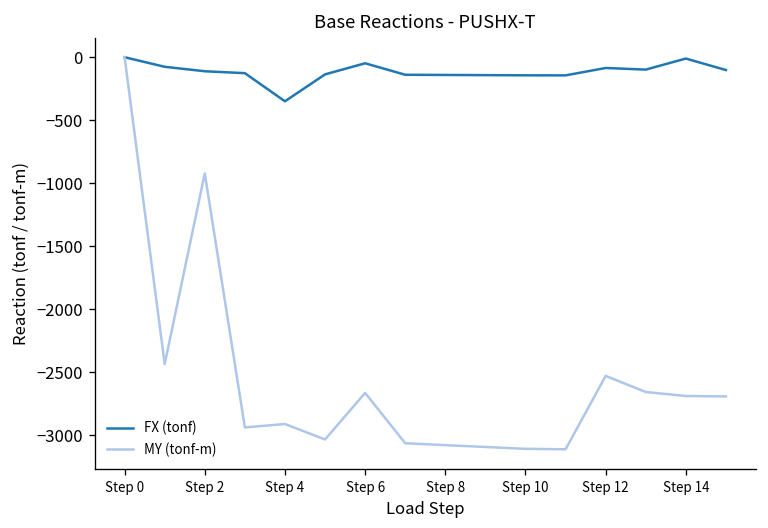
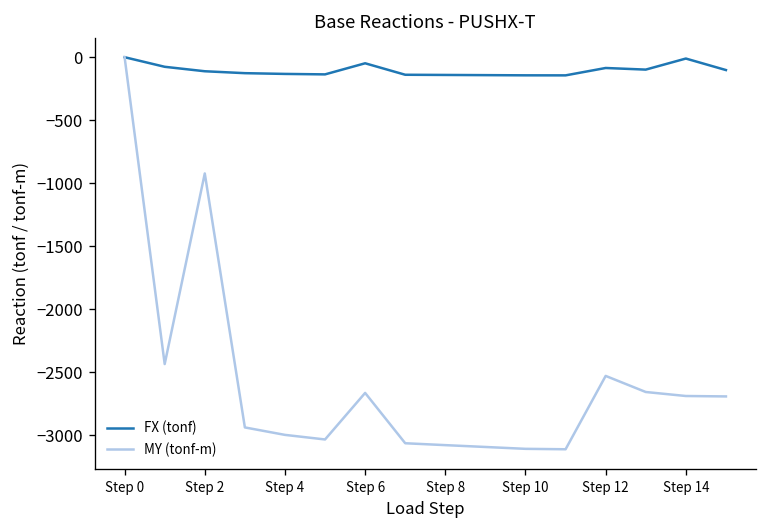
FX (tonf), Step 4: -350 -> -130
MY (tonf-m), Step 4: -2910 -> -3000
